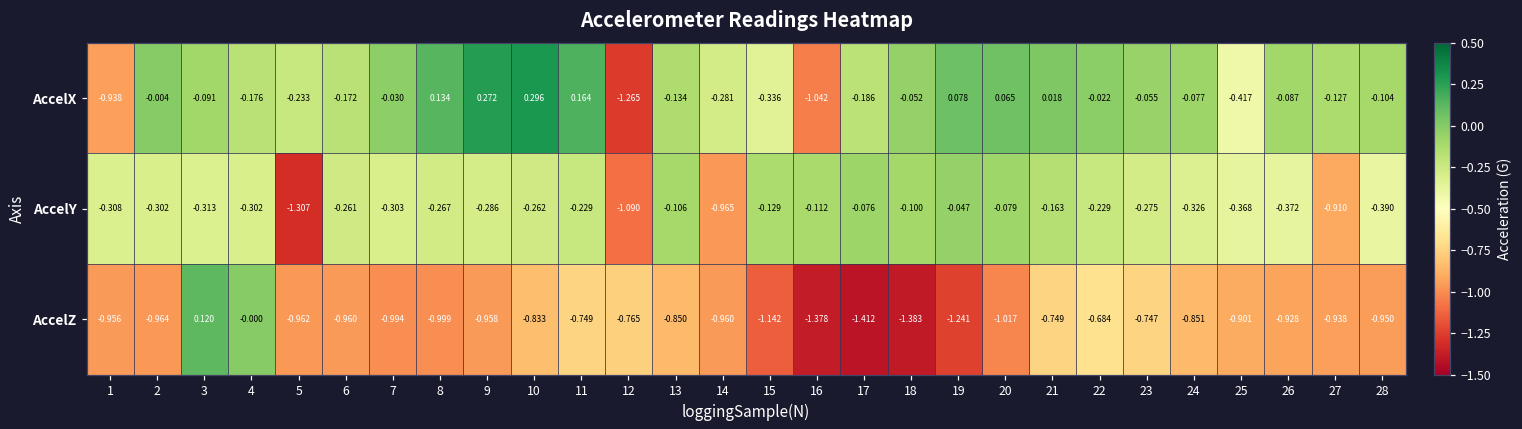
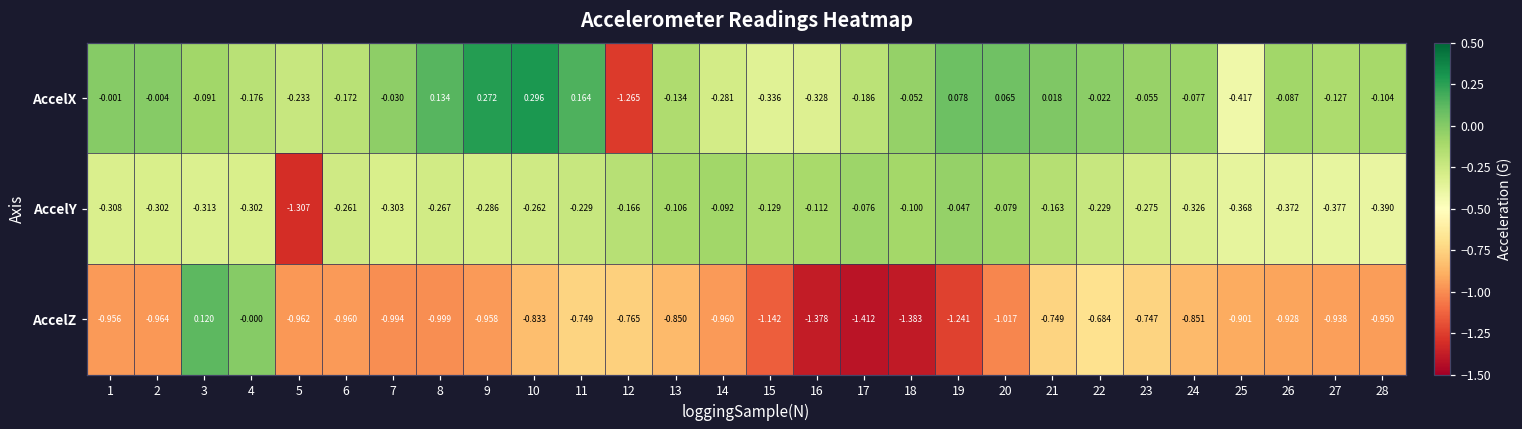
AccelX, 1: -0.938 -> -0.001
AccelX, 16: -1.042 -> -0.328
AccelY, 12: -1.090 -> -0.166
AccelY, 14: -0.965 -> -0.092
AccelY, 27: -0.910 -> -0.377
